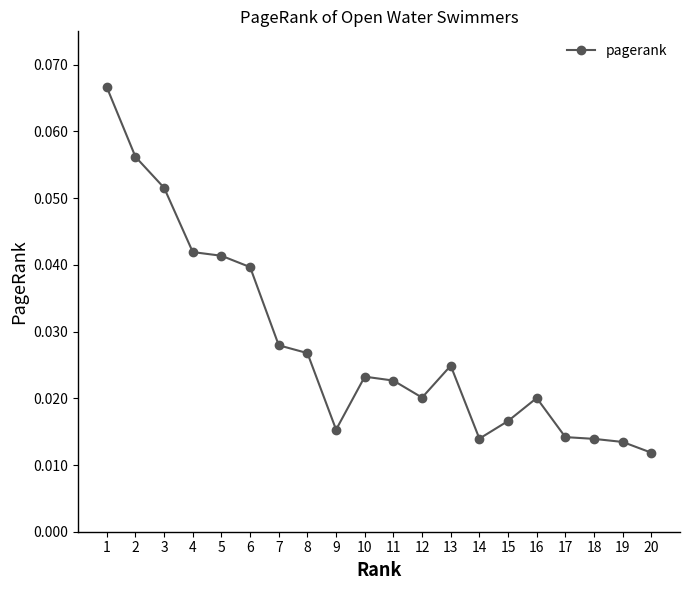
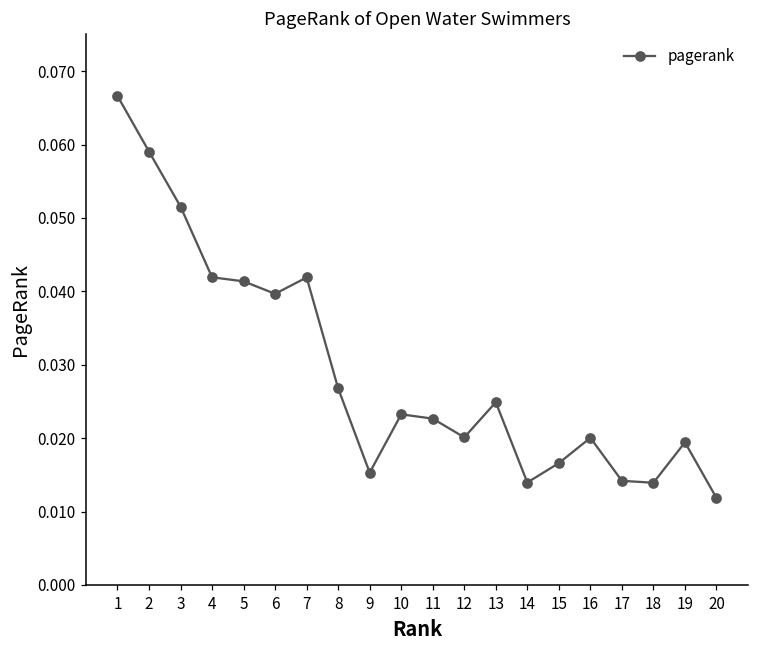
2: 0.056 -> 0.059
7: 0.028 -> 0.042
19: 0.013 -> 0.019
